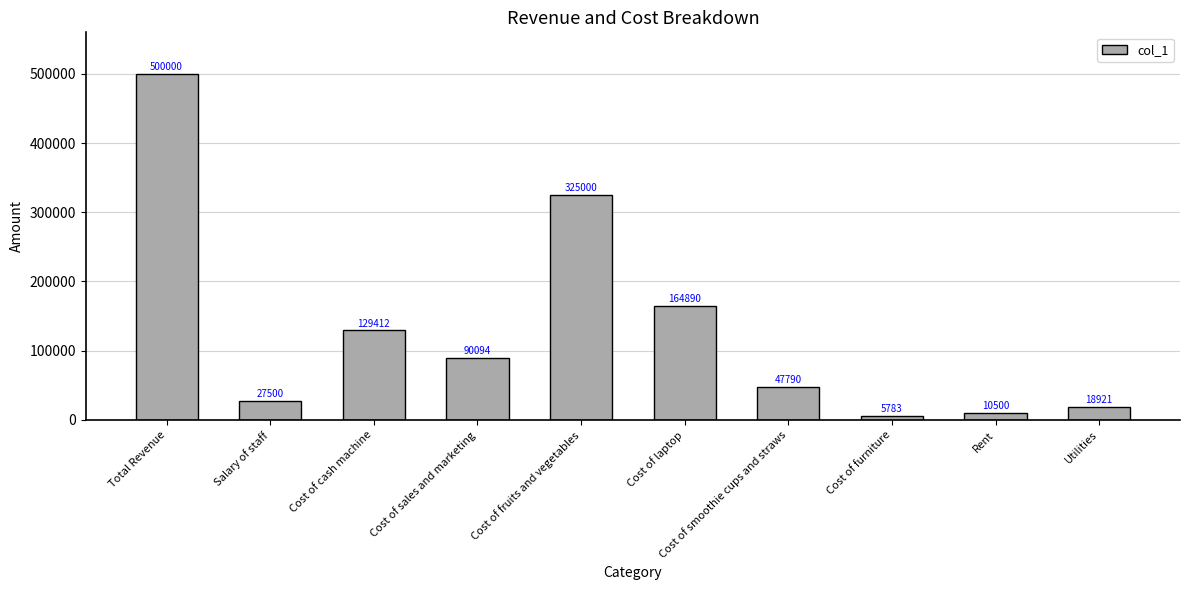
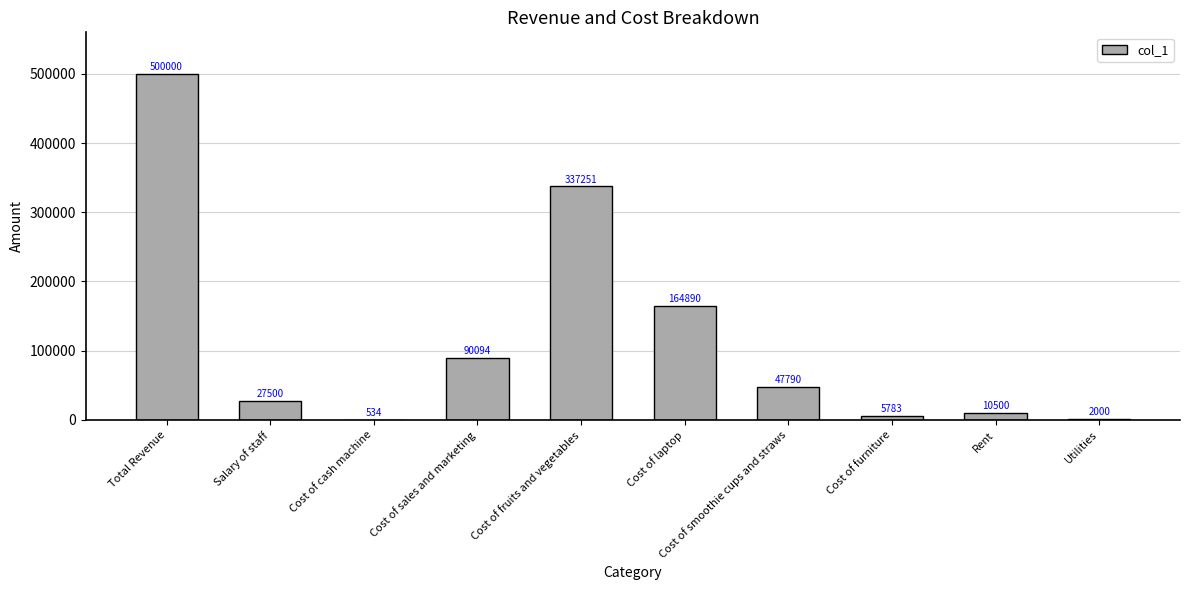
Cost of cash machine: 129412 -> 534
Cost of fruits and vegetables: 325000 -> 337251
Utilities: 18921 -> 2000
